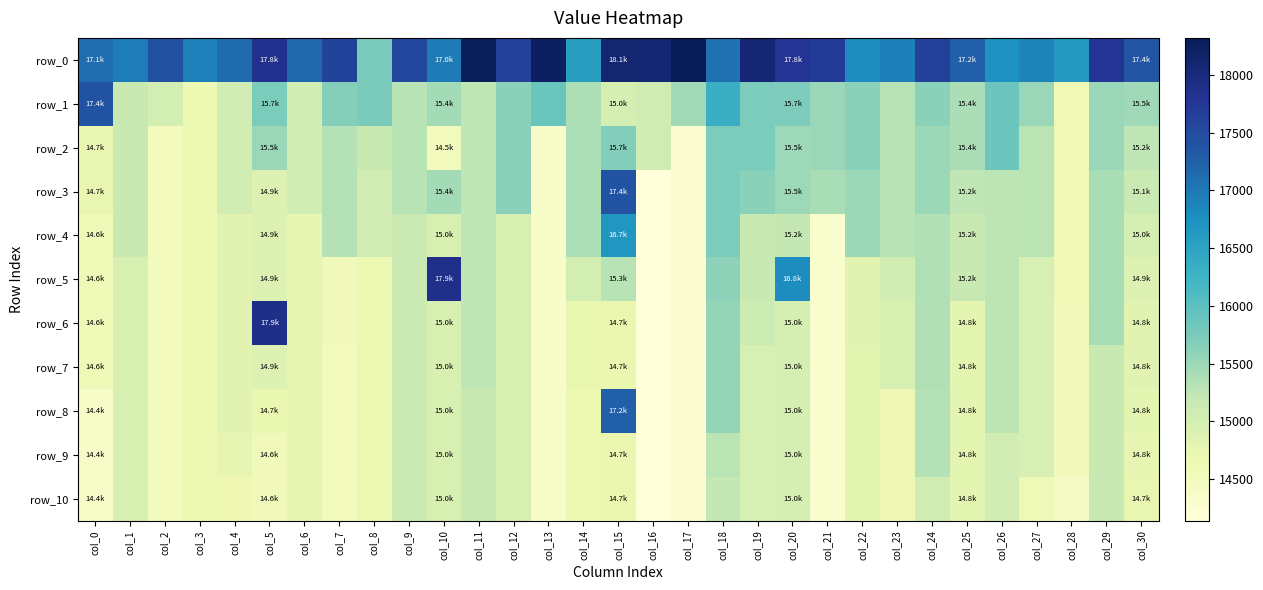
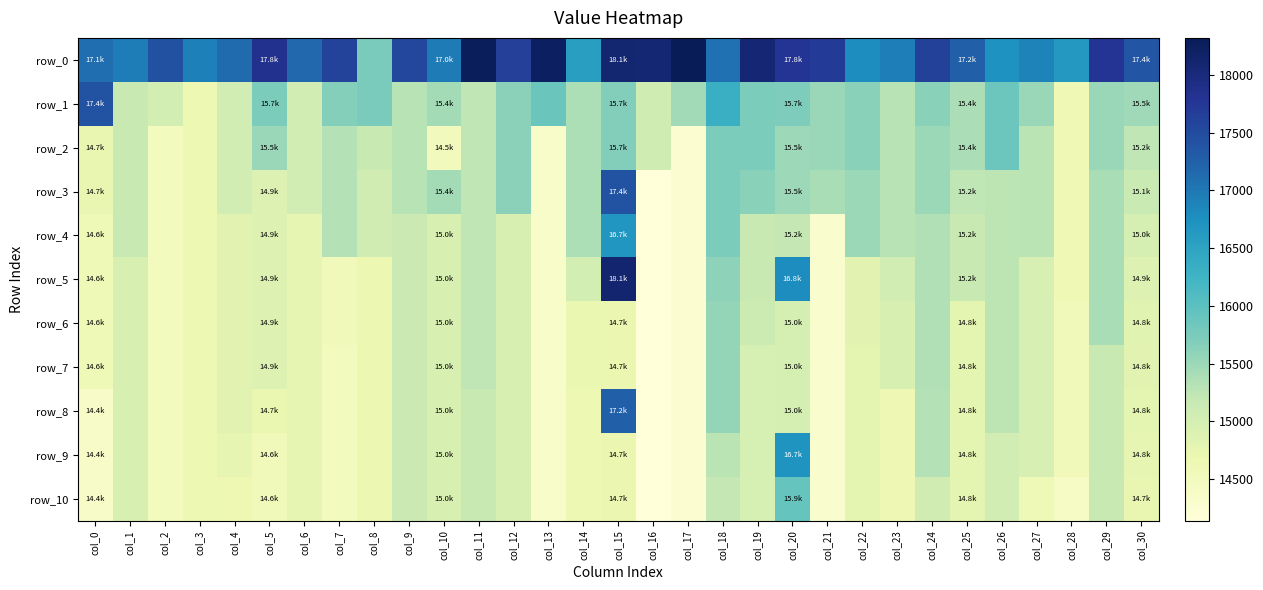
row_1, col_15: 15.0k -> 15.7k
row_5, col_10: 17.9k -> 15.0k
row_5, col_15: 15.3k -> 18.1k
row_6, col_5: 17.9k -> 14.9k
row_9, col_20: 15.0k -> 16.7k
row_10, col_20: 15.0k -> 15.9k
